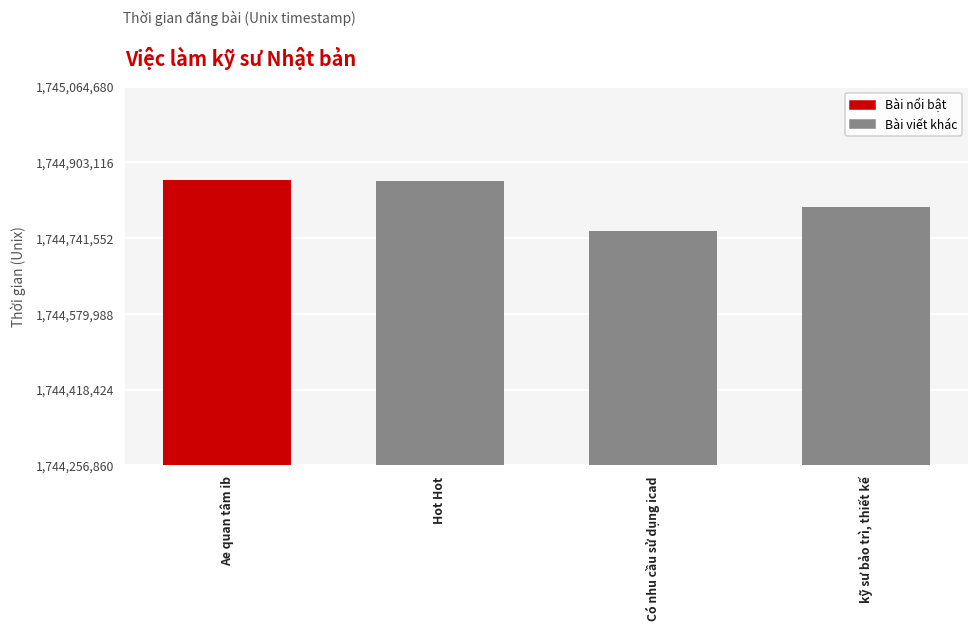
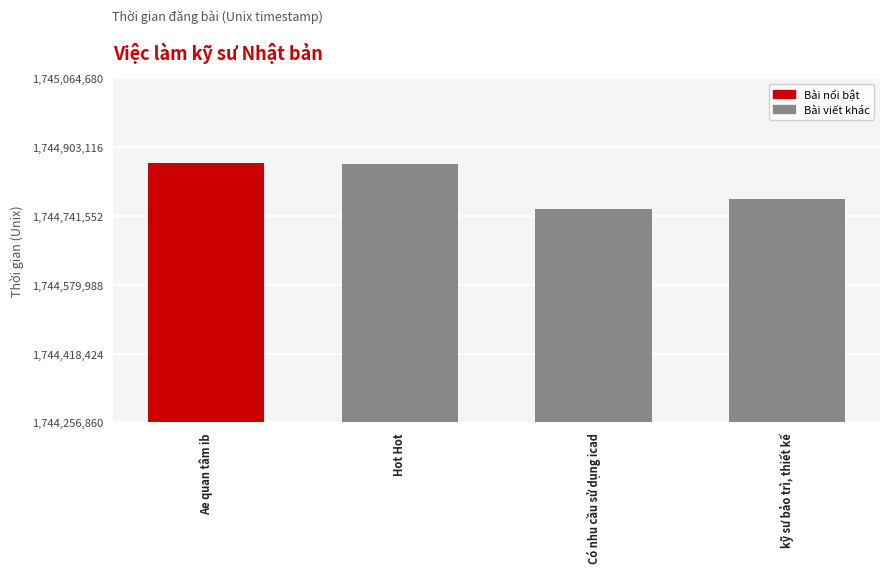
kỹ sư bảo trì, thiết kế: 1,744,810,000 -> 1,744,780,000
